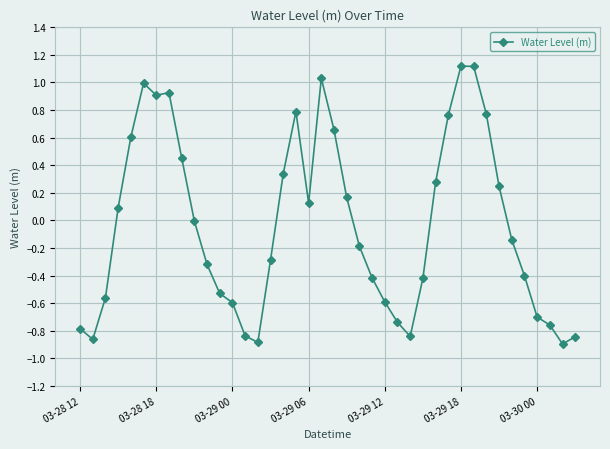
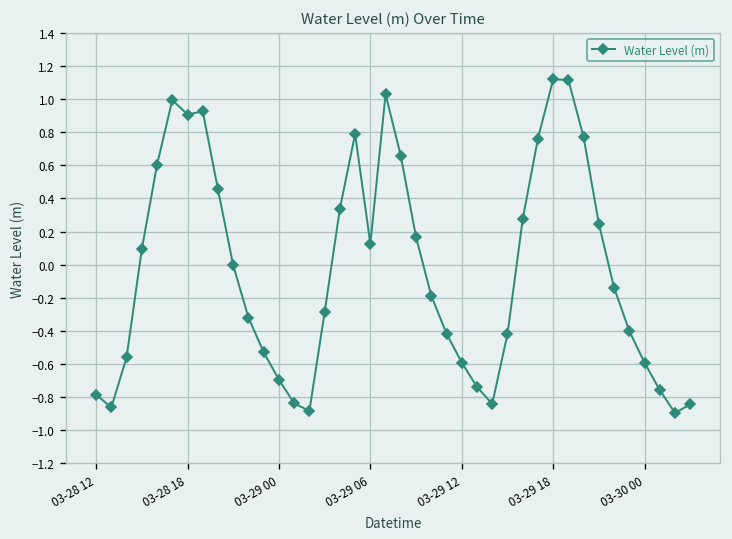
03-29 00: -0.60 -> -0.70
03-30 00: -0.70 -> -0.59
